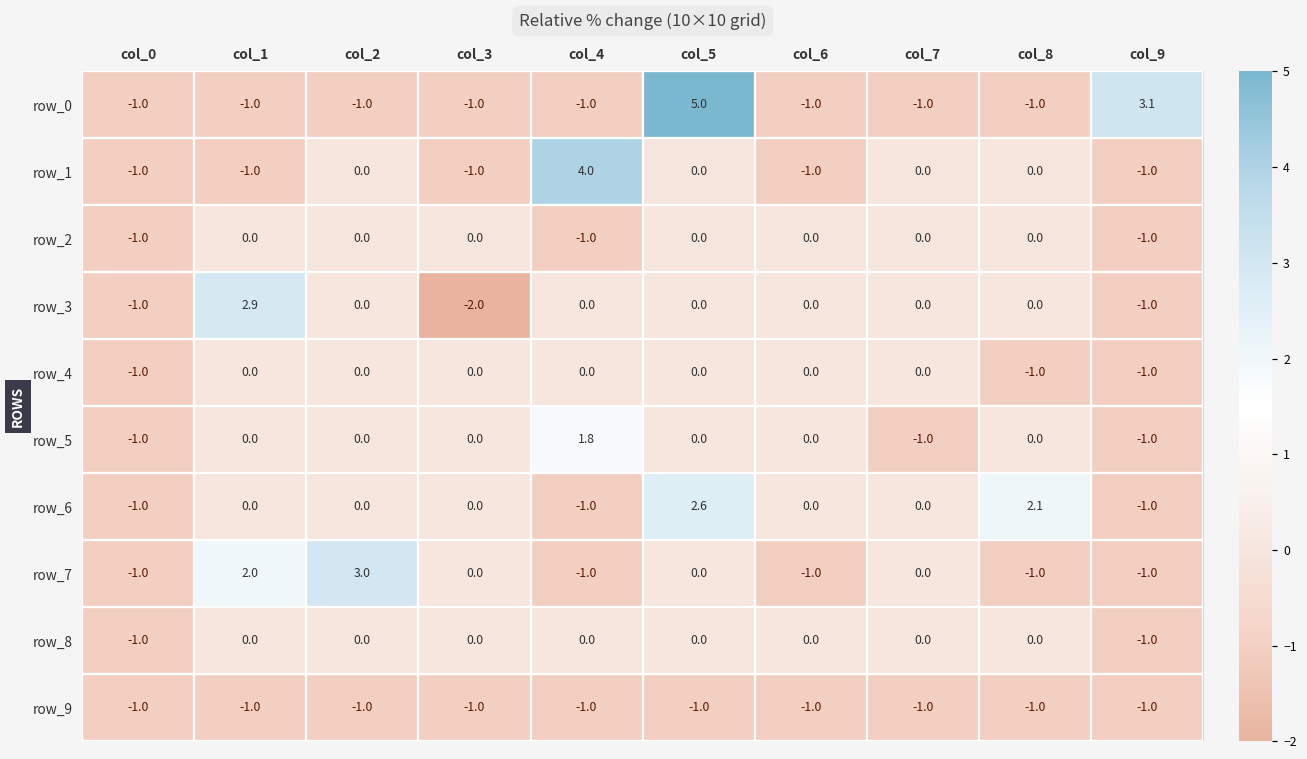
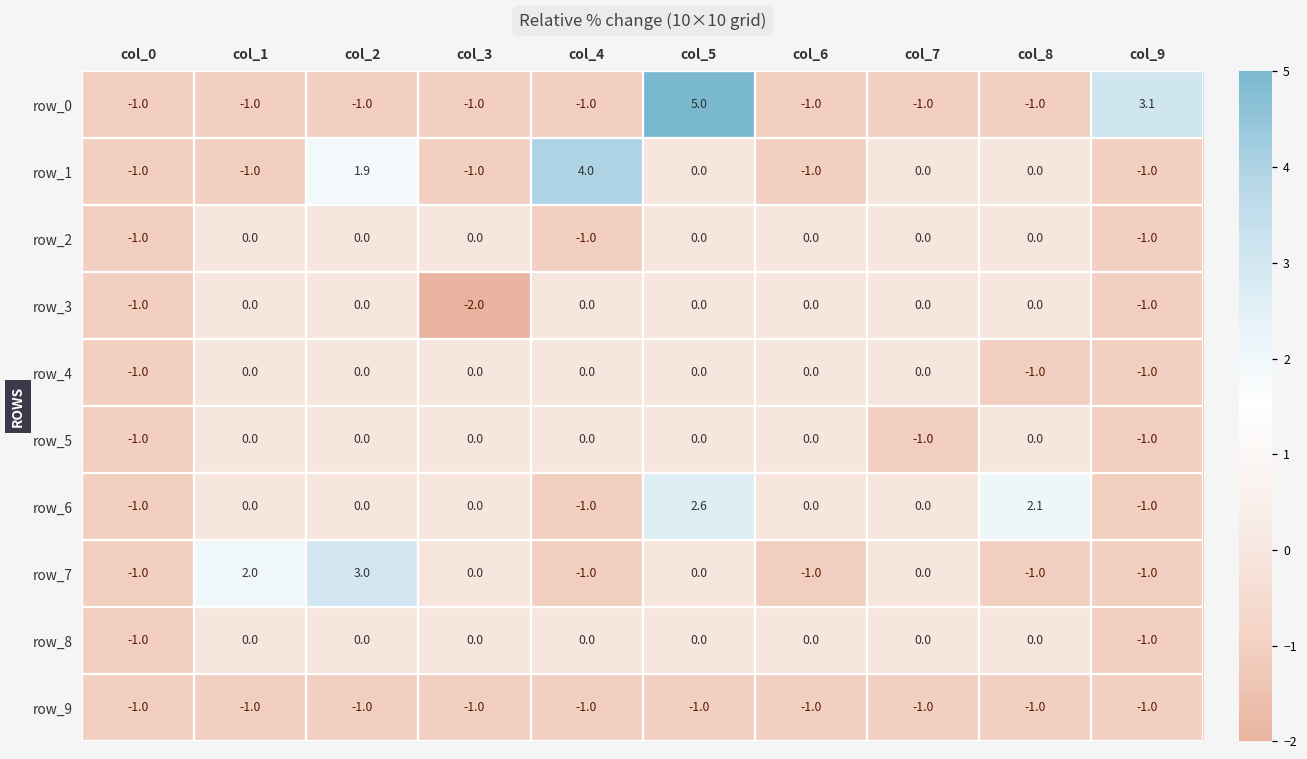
row_1, col_2: 0.0 -> 1.9
row_3, col_1: 2.9 -> 0.0
row_5, col_4: 1.8 -> 0.0
